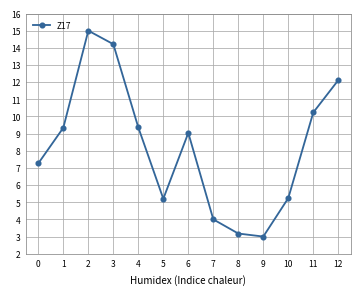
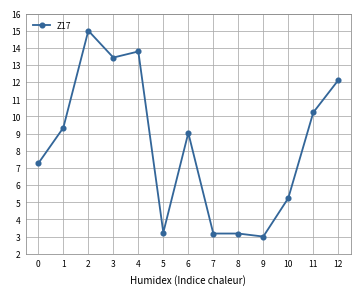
3: 14.2 -> 13.4
4: 9.4 -> 13.8
5: 5.2 -> 3.2
7: 4.0 -> 3.2
